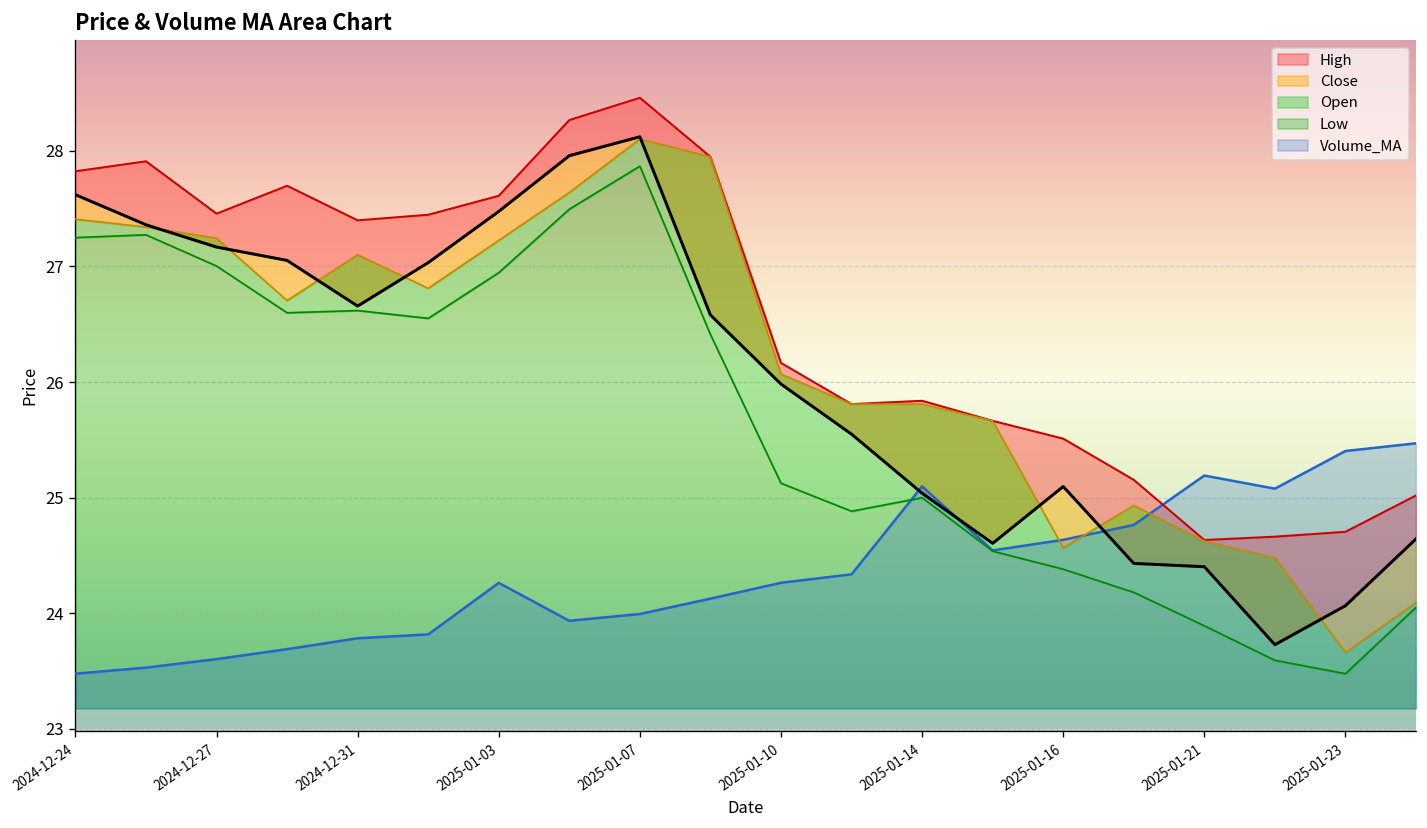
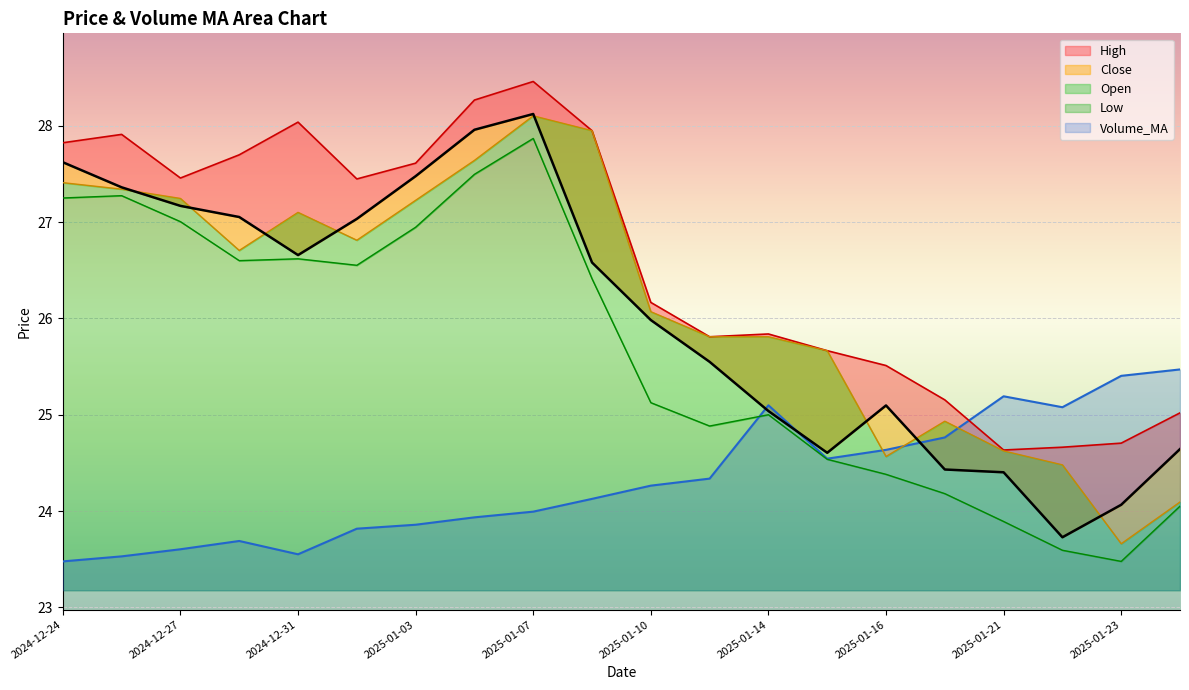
Volume_MA, 2024-12-31: 23.8 -> 23.6
High, 2024-12-31: 27.4 -> 28.0
Volume_MA, 2025-01-03: 24.3 -> 23.9
